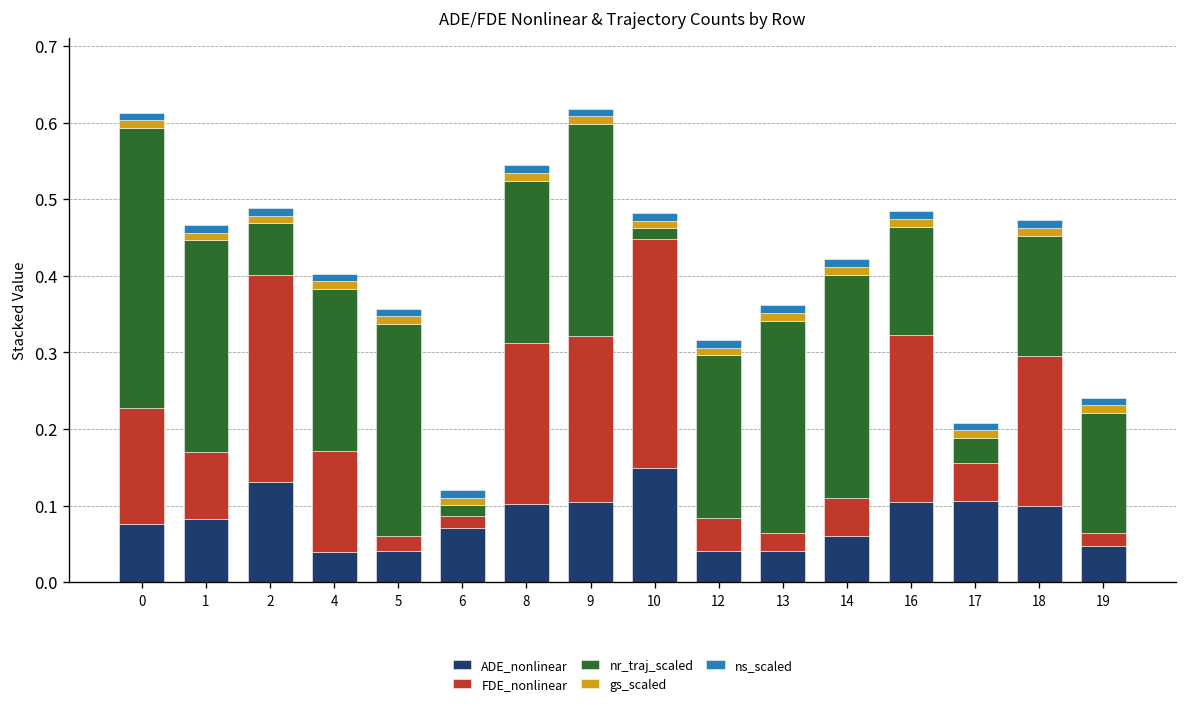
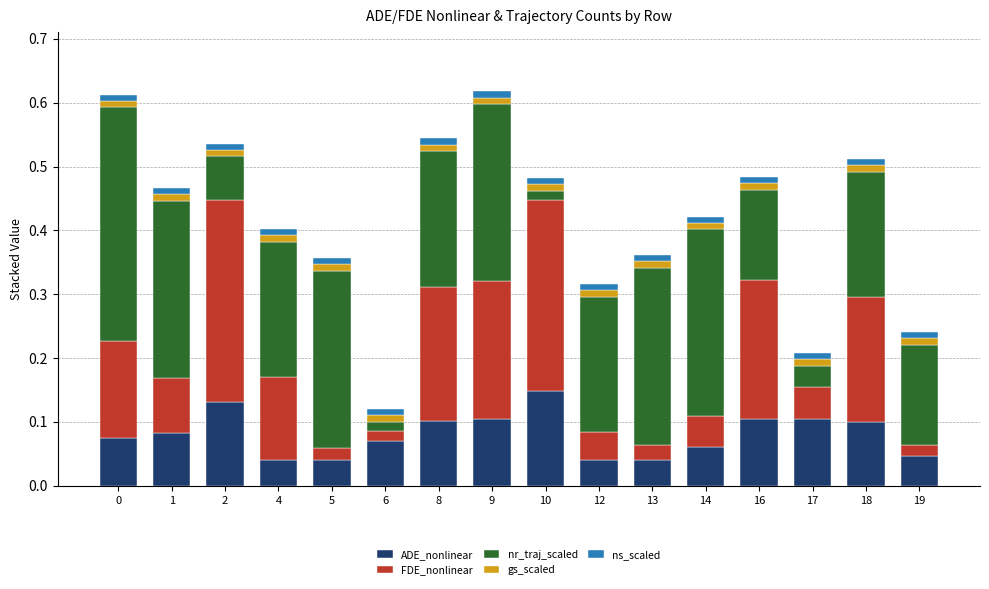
FDE_nonlinear, 2: 0.27 -> 0.32
nr_traj_scaled, 18: 0.16 -> 0.20
